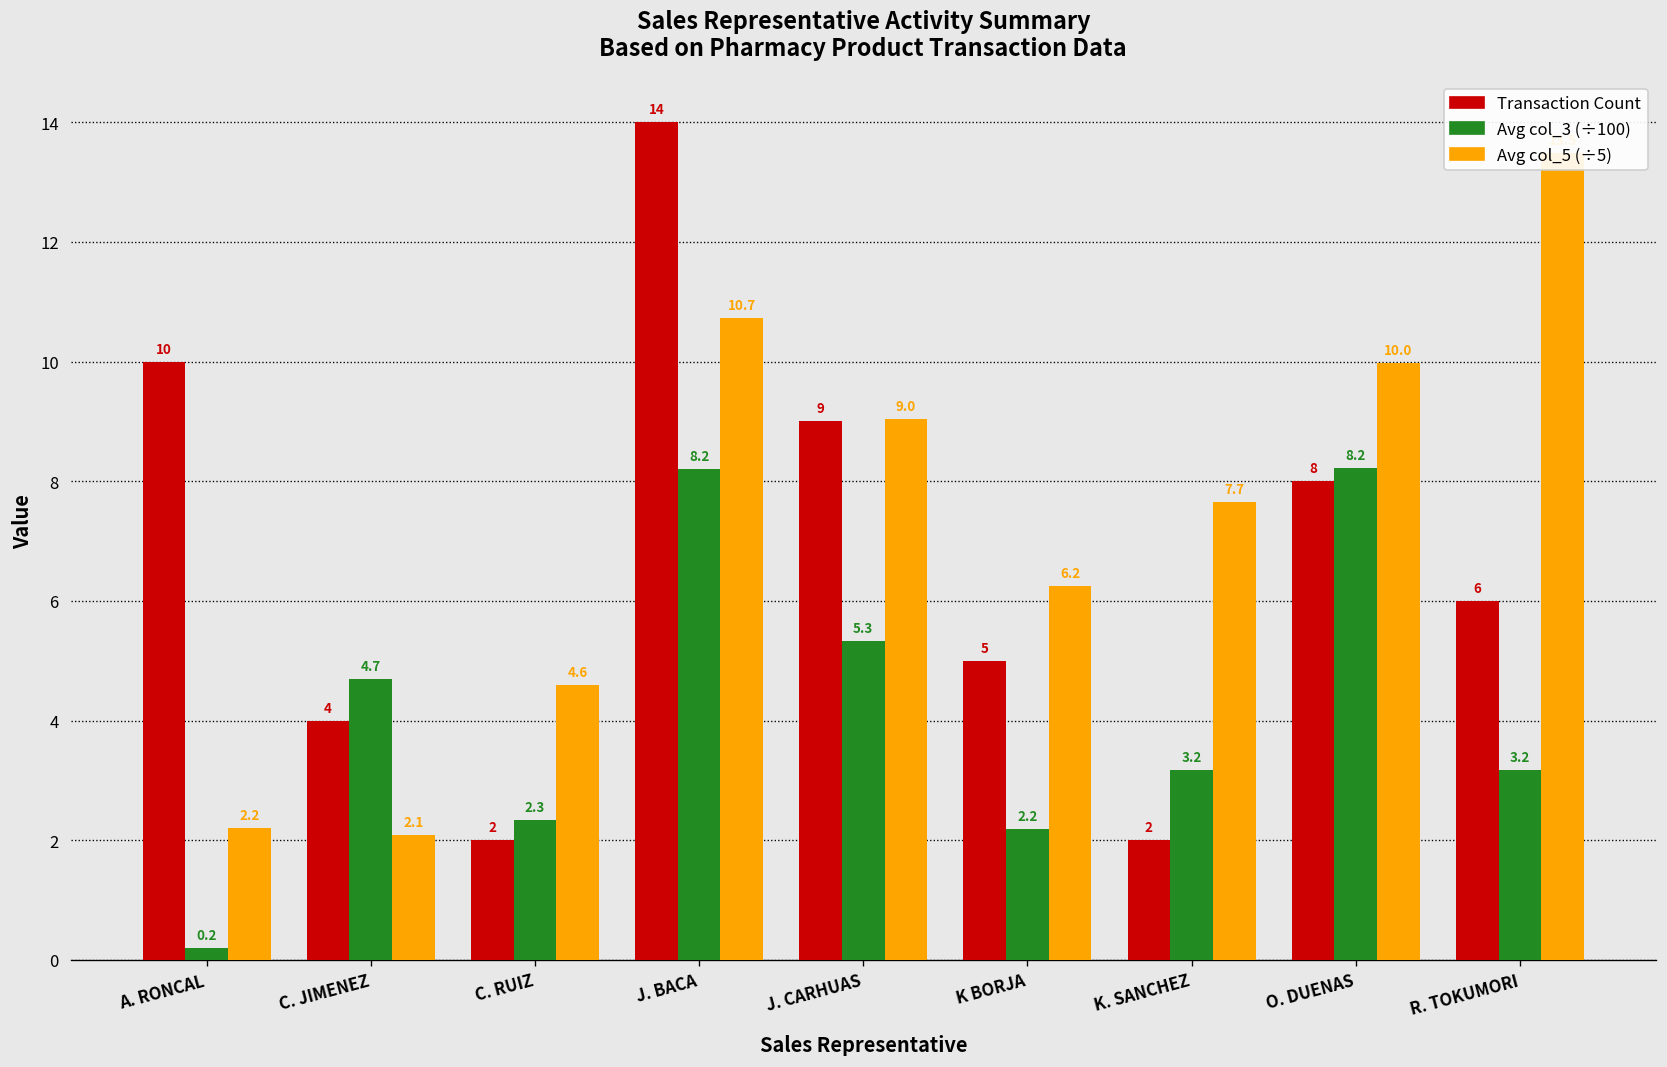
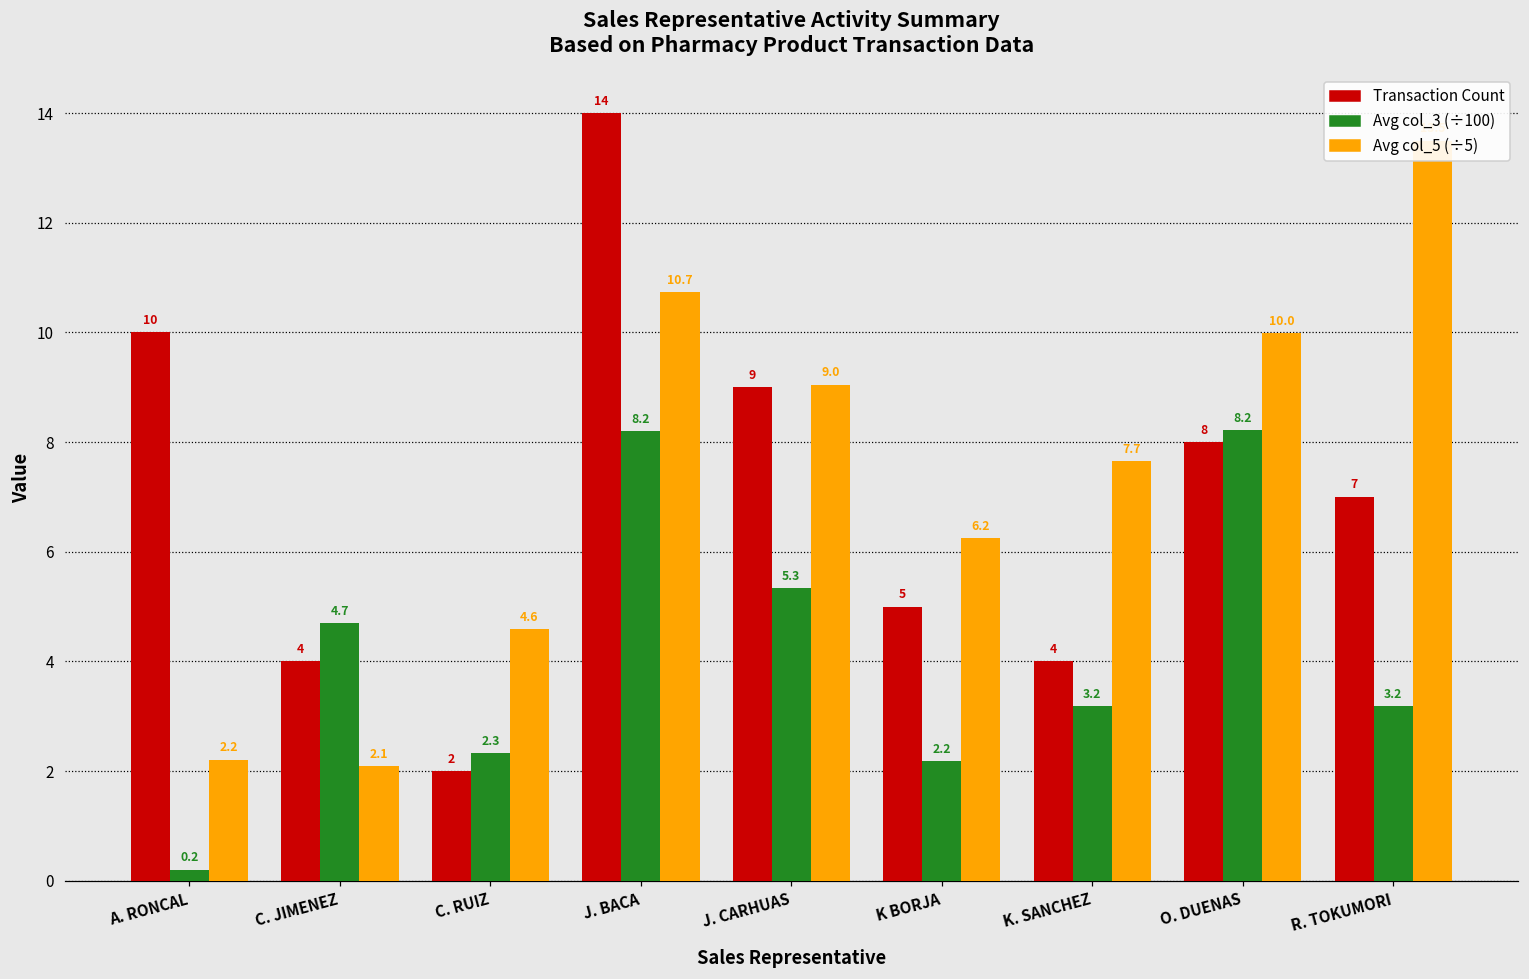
Transaction Count, K. SANCHEZ: 2 -> 4
Transaction Count, R. TOKUMORI: 6 -> 7
